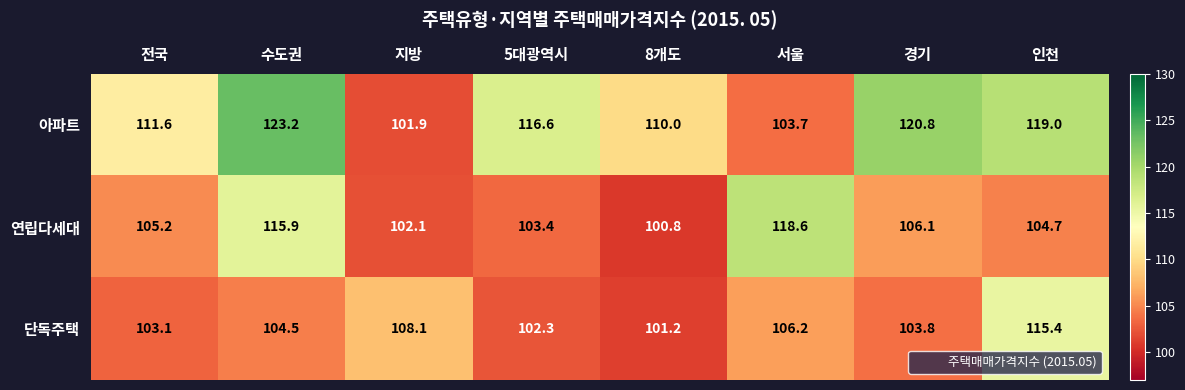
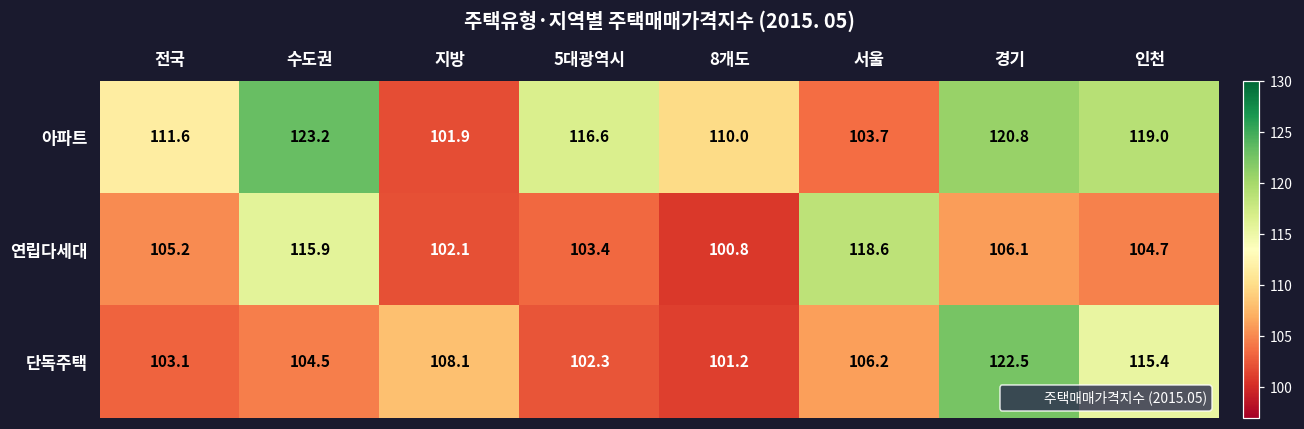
단독주택, 경기: 103.8 -> 122.5
